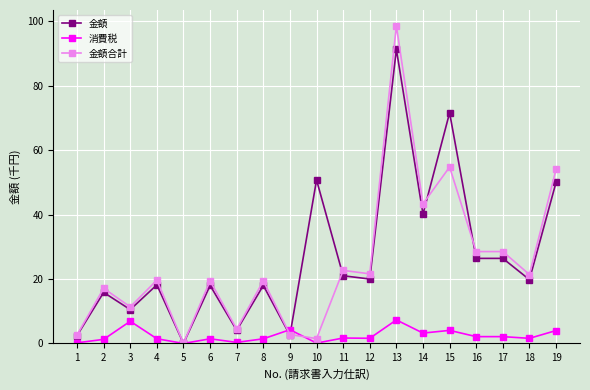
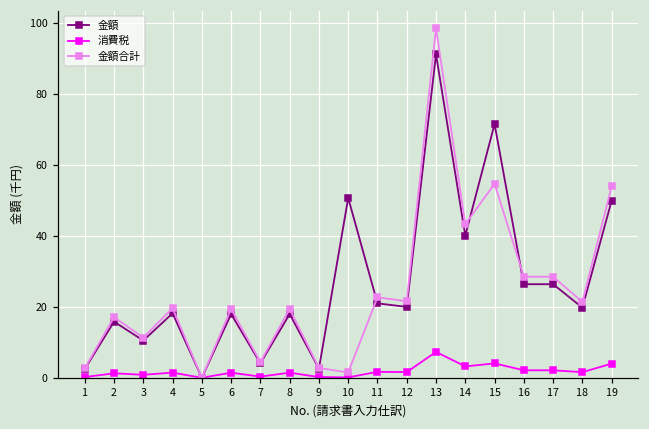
消費税, 3: 7 -> 1
消費税, 9: 4 -> 0
